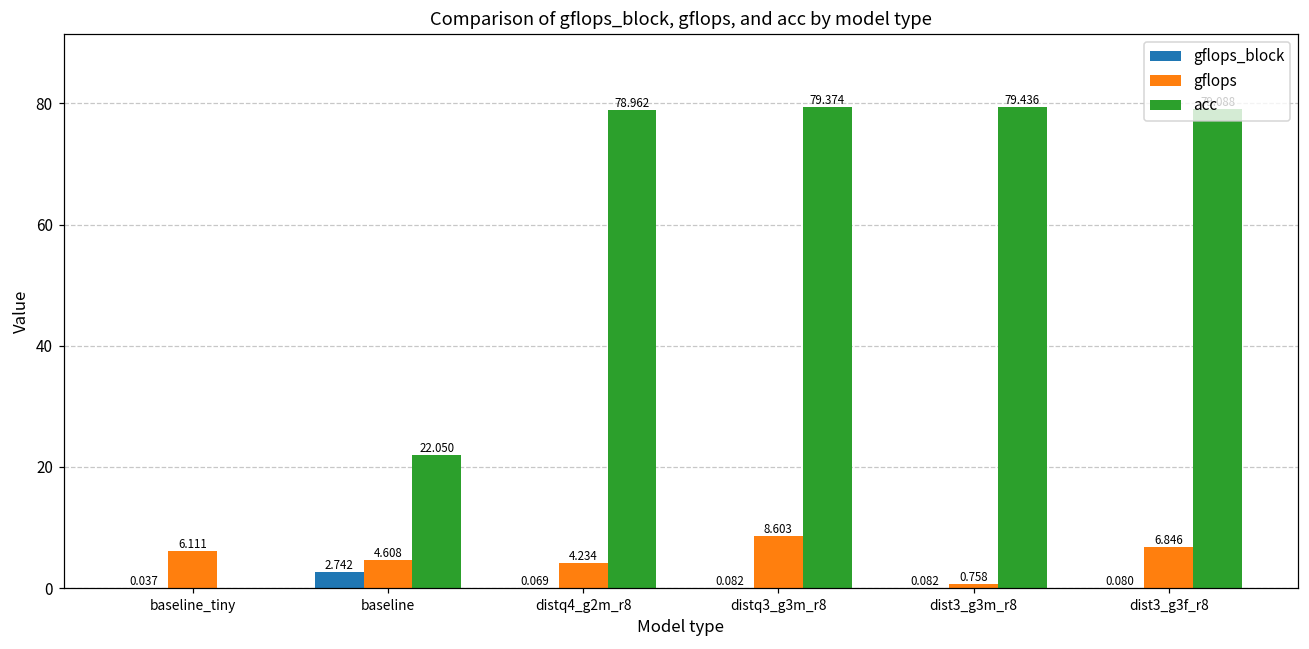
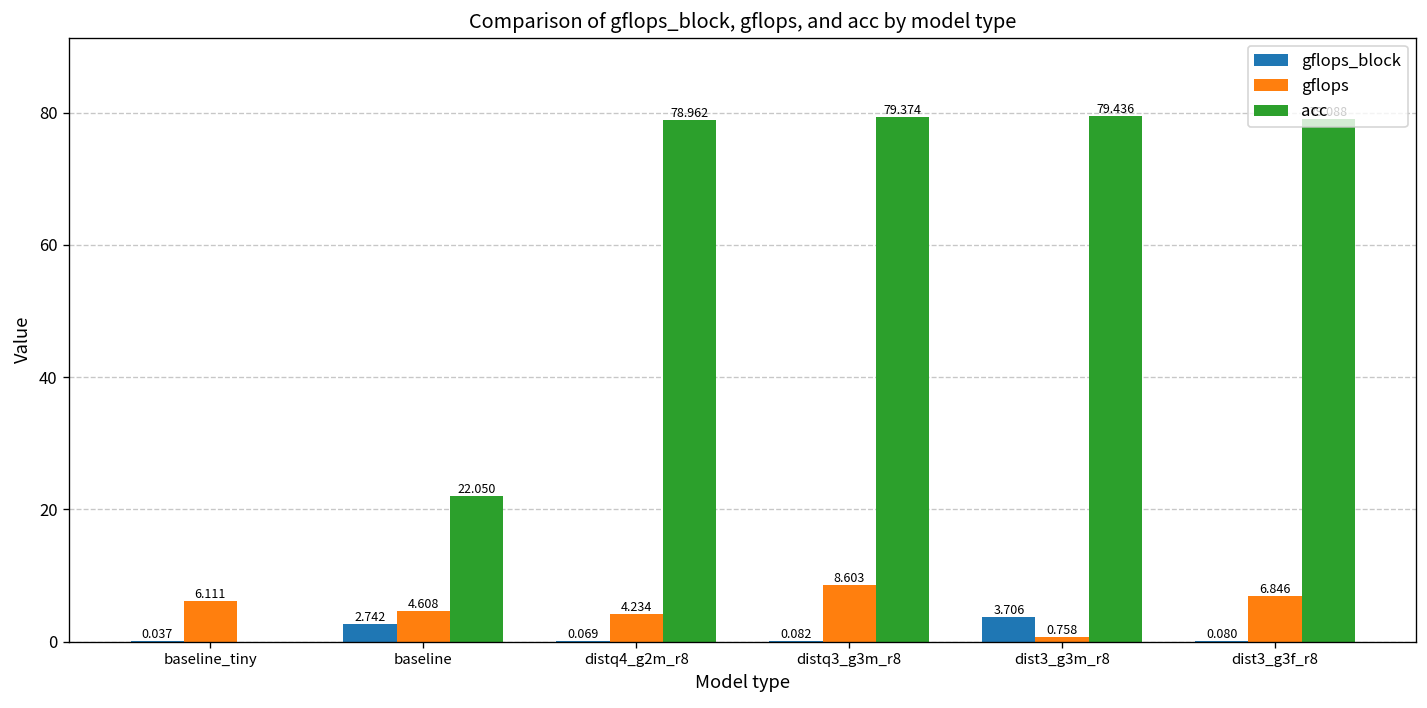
gflops_block, dist3_g3m_r8: 0.082 -> 3.706
